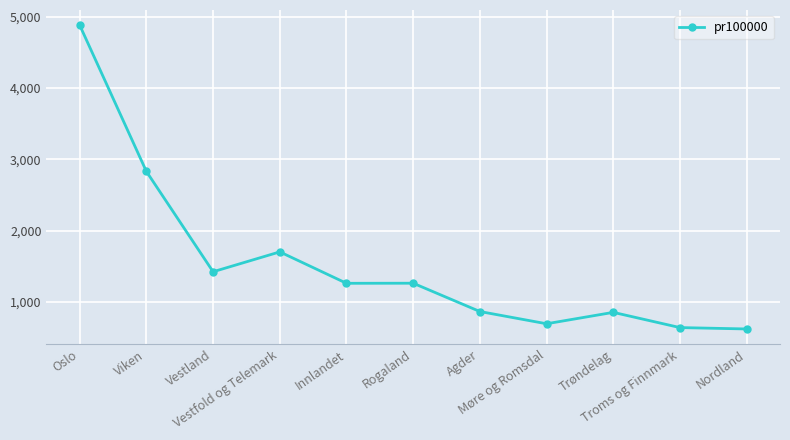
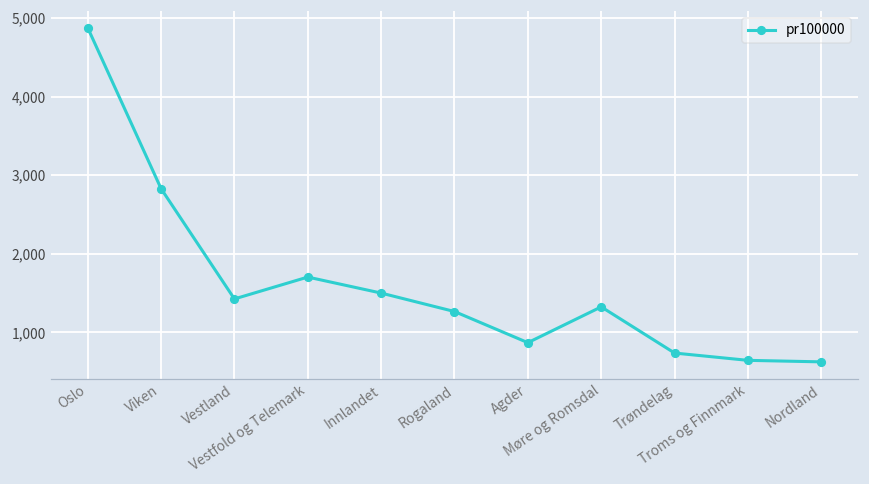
Innlandet: 1,300 -> 1,500
Møre og Romsdal: 700 -> 1,300
Trøndelag: 900 -> 700
